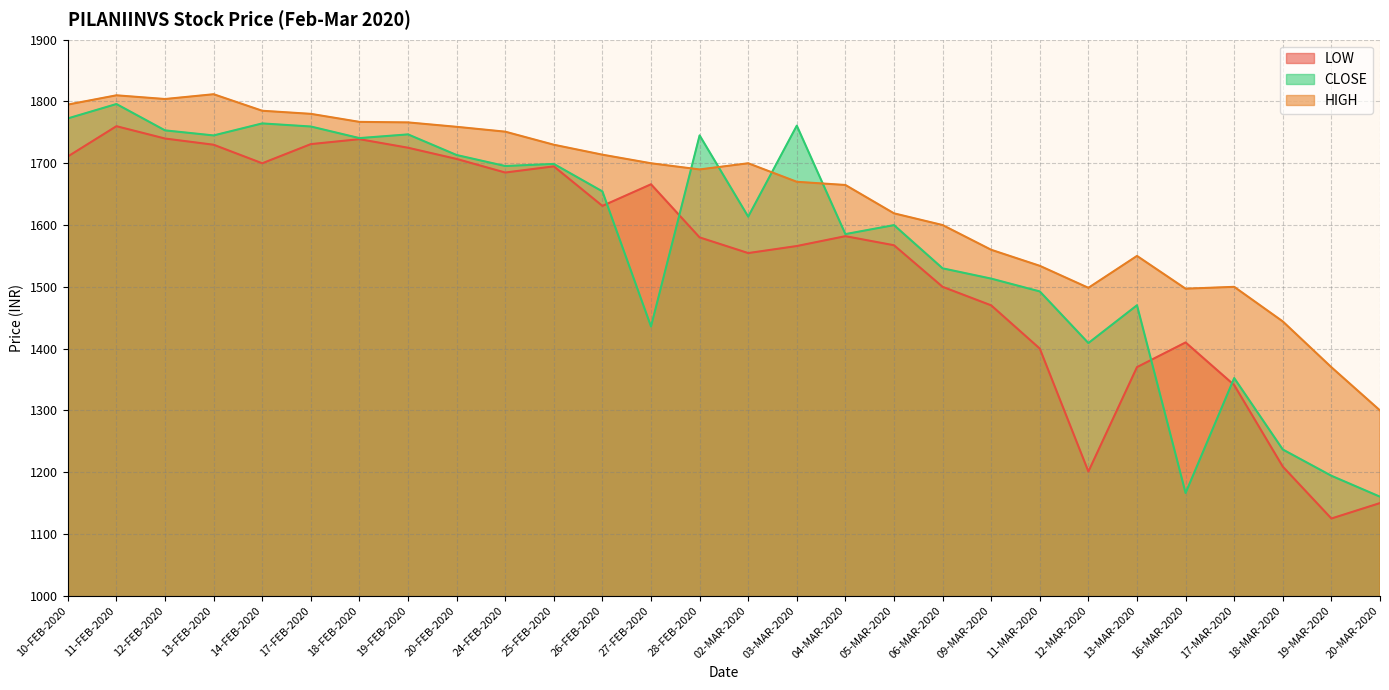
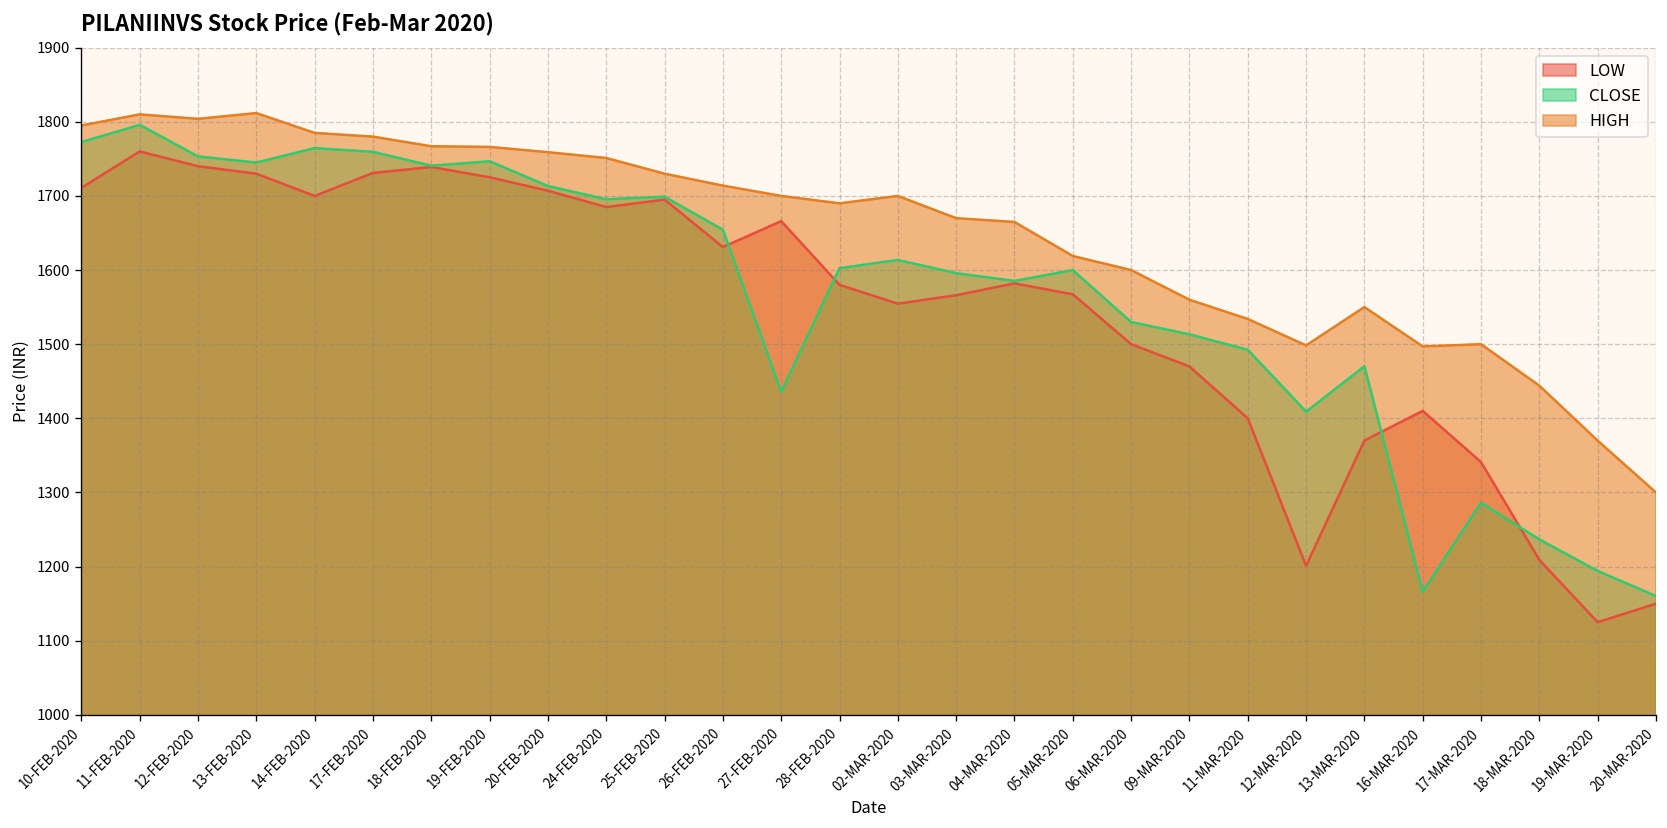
CLOSE, 28-FEB-2020: 1750 -> 1600
CLOSE, 03-MAR-2020: 1760 -> 1600
CLOSE, 17-MAR-2020: 1350 -> 1290
